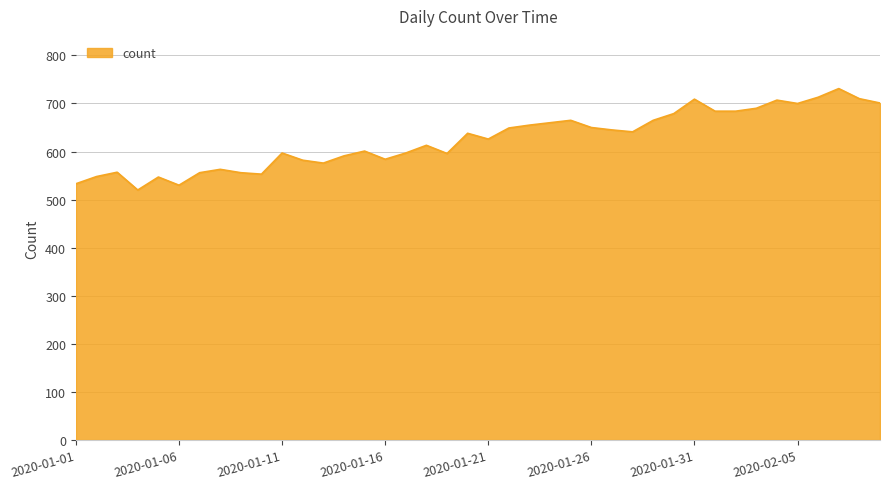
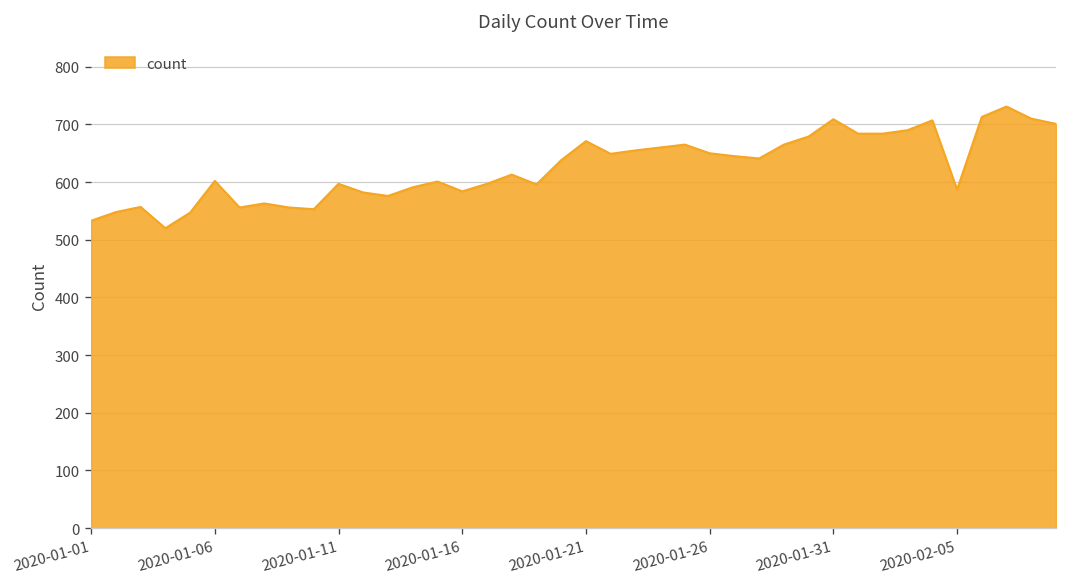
2020-01-06: 530 -> 600
2020-01-21: 630 -> 670
2020-02-05: 700 -> 590
